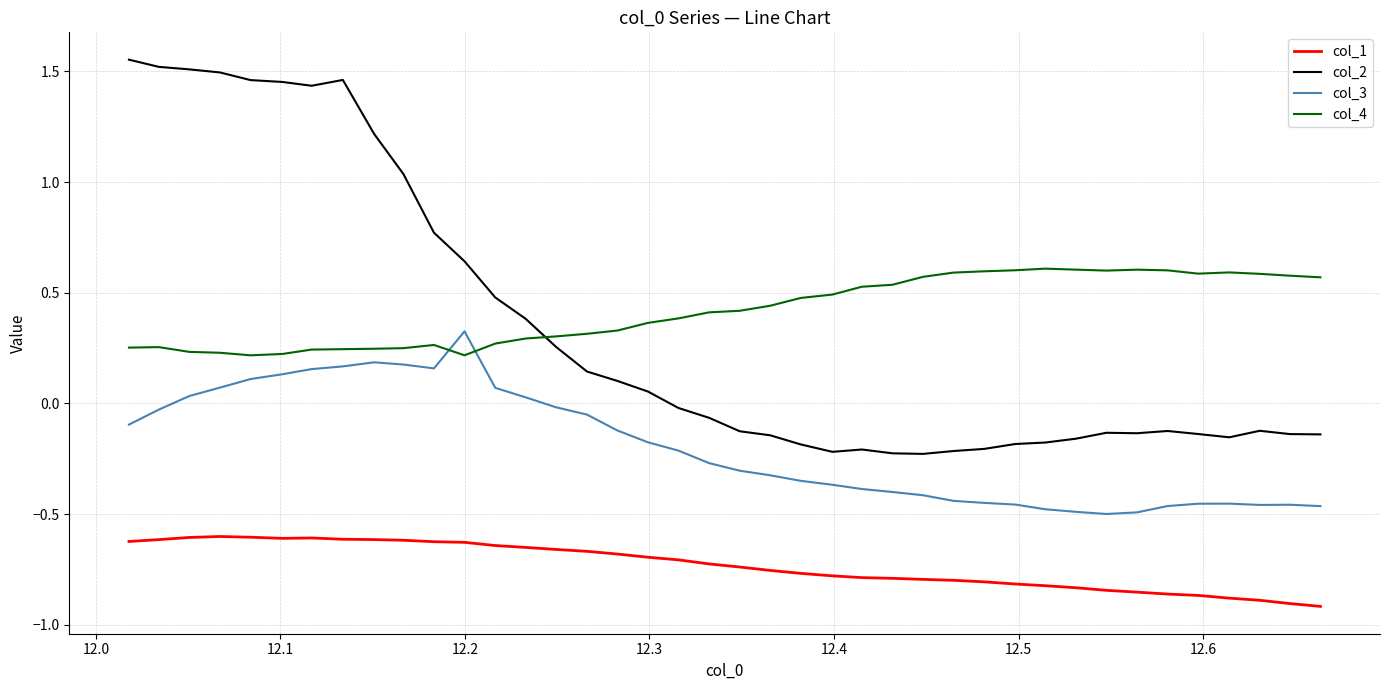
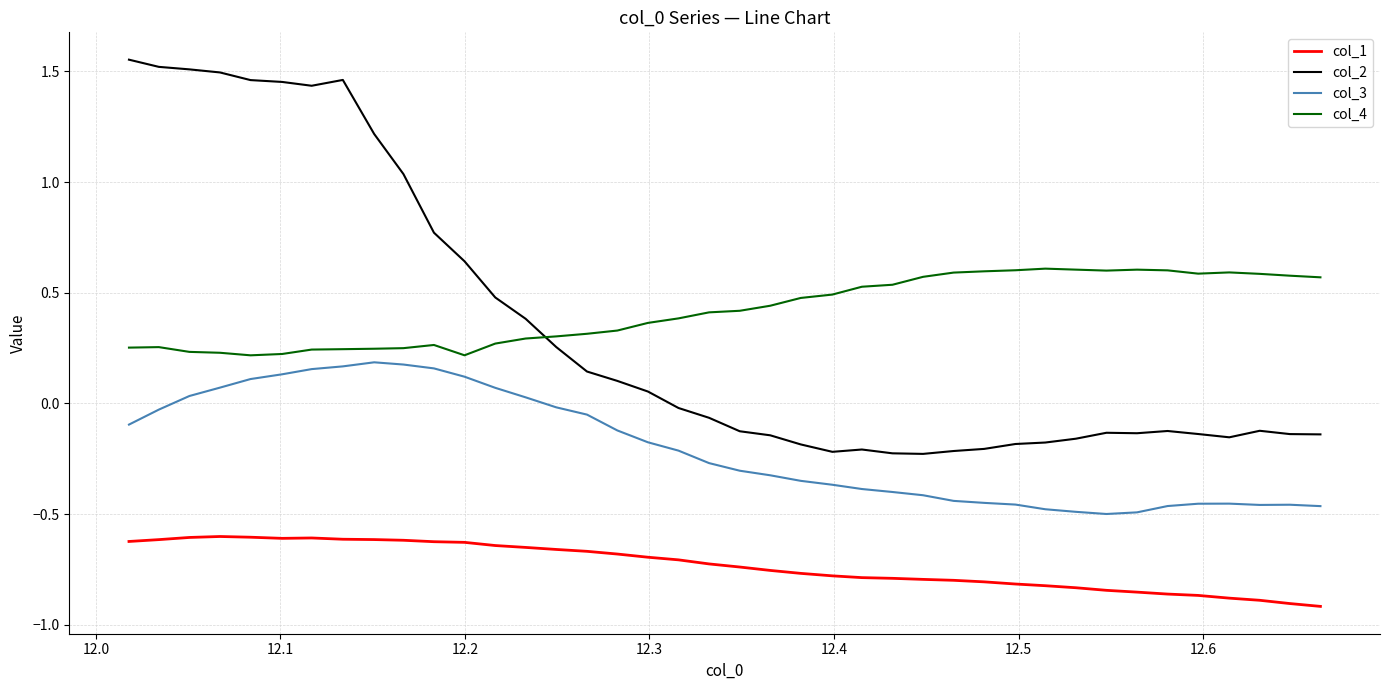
col_3, 12.2: 0.33 -> 0.12
